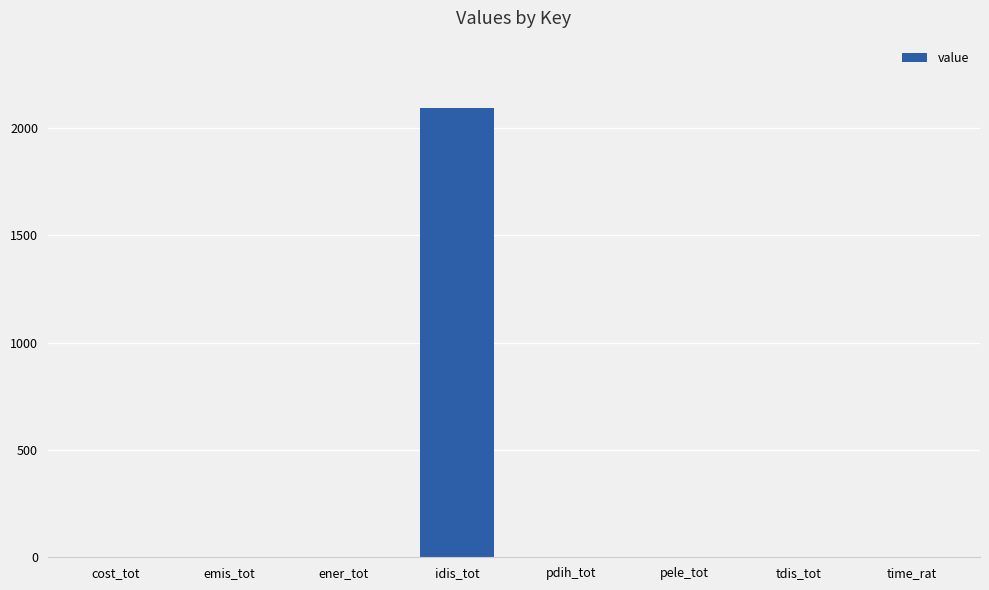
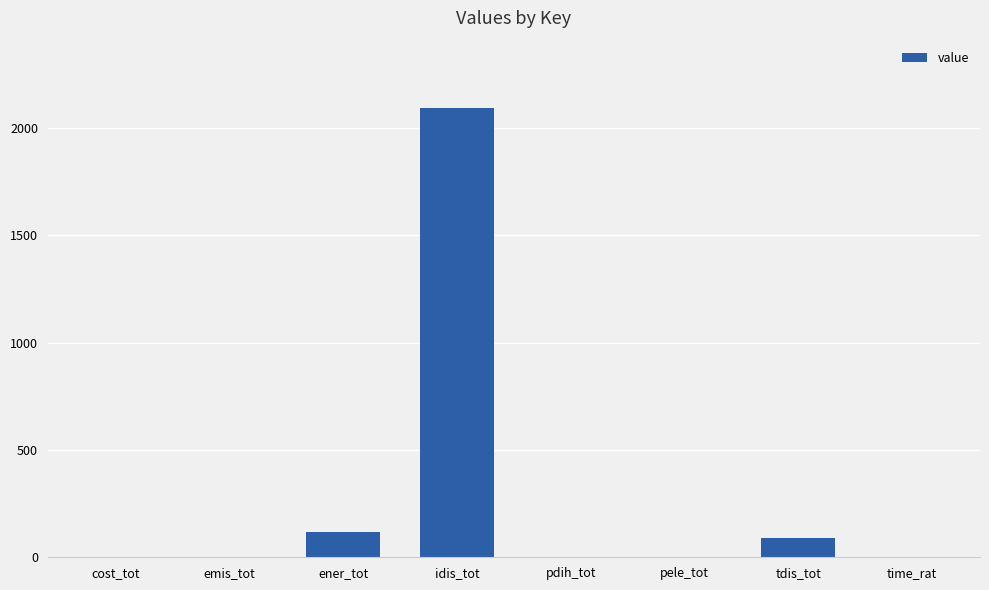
ener_tot: 0 -> 120
tdis_tot: 0 -> 90
